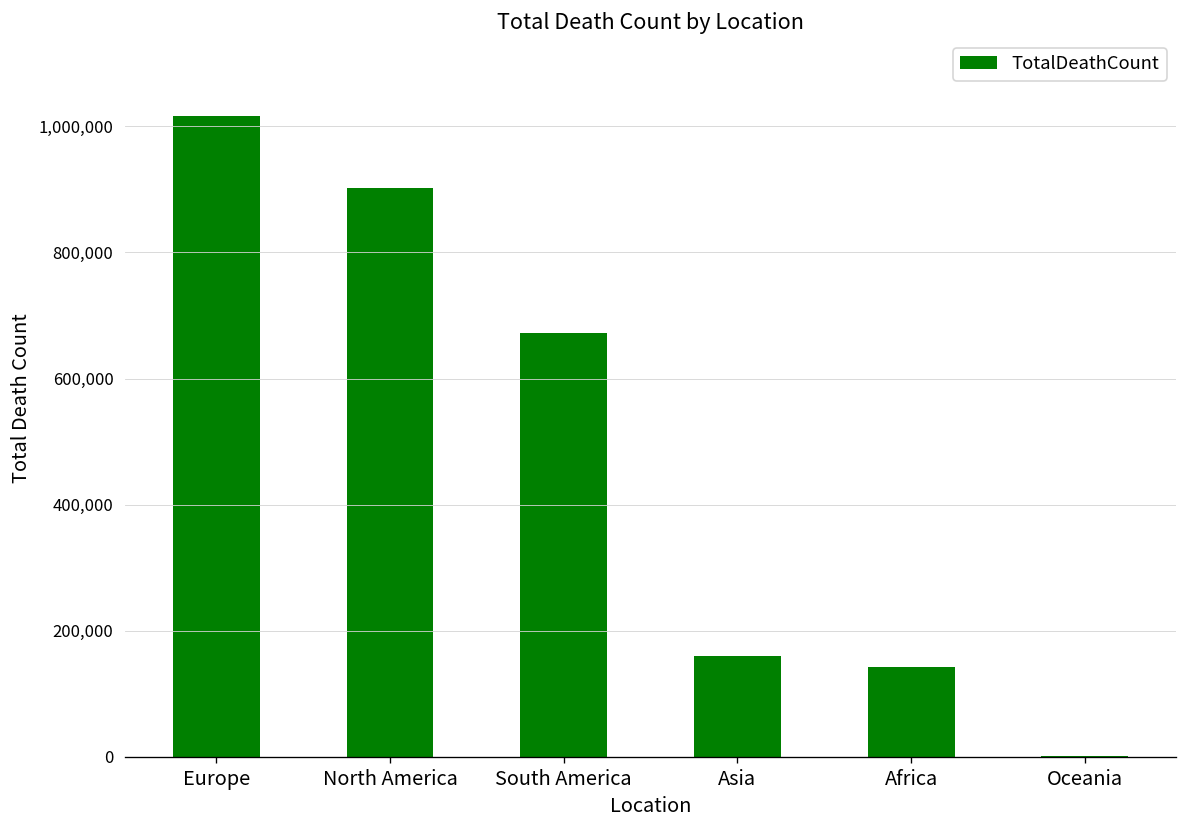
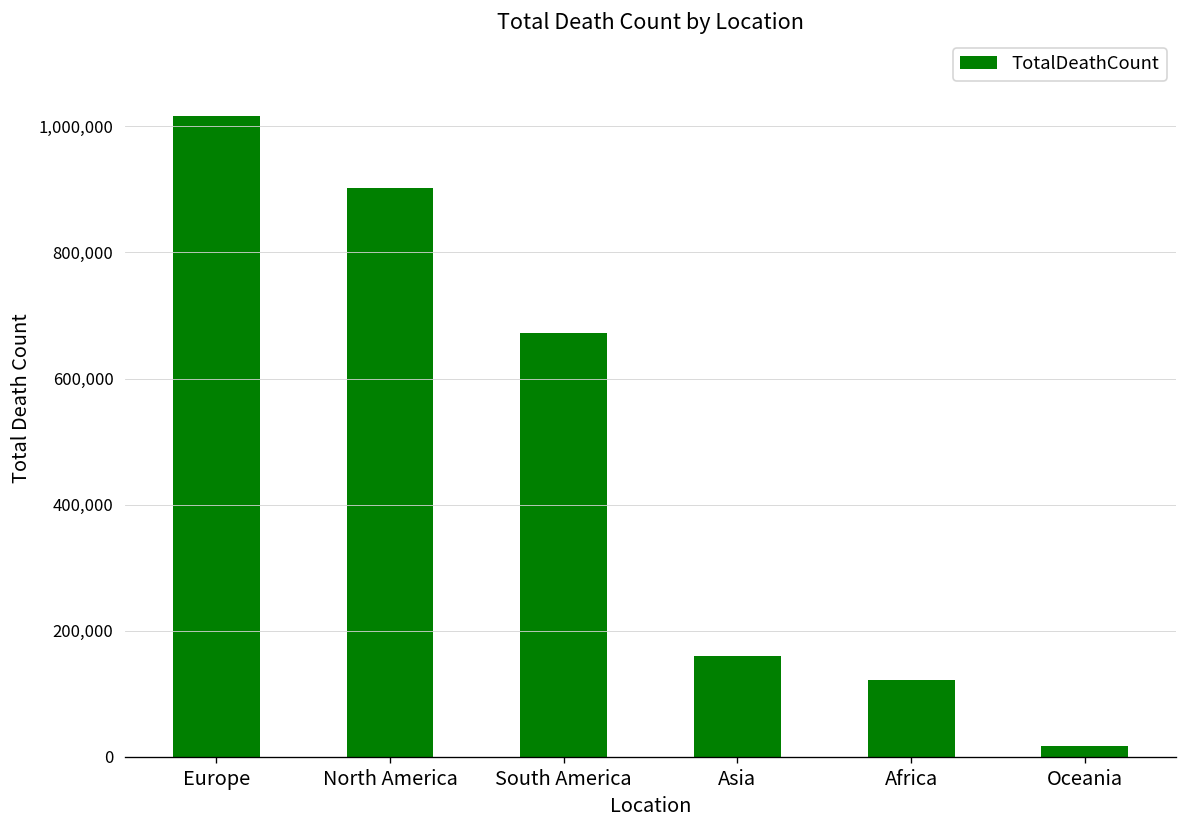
Africa: 140,000 -> 120,000
Oceania: 0 -> 20,000
